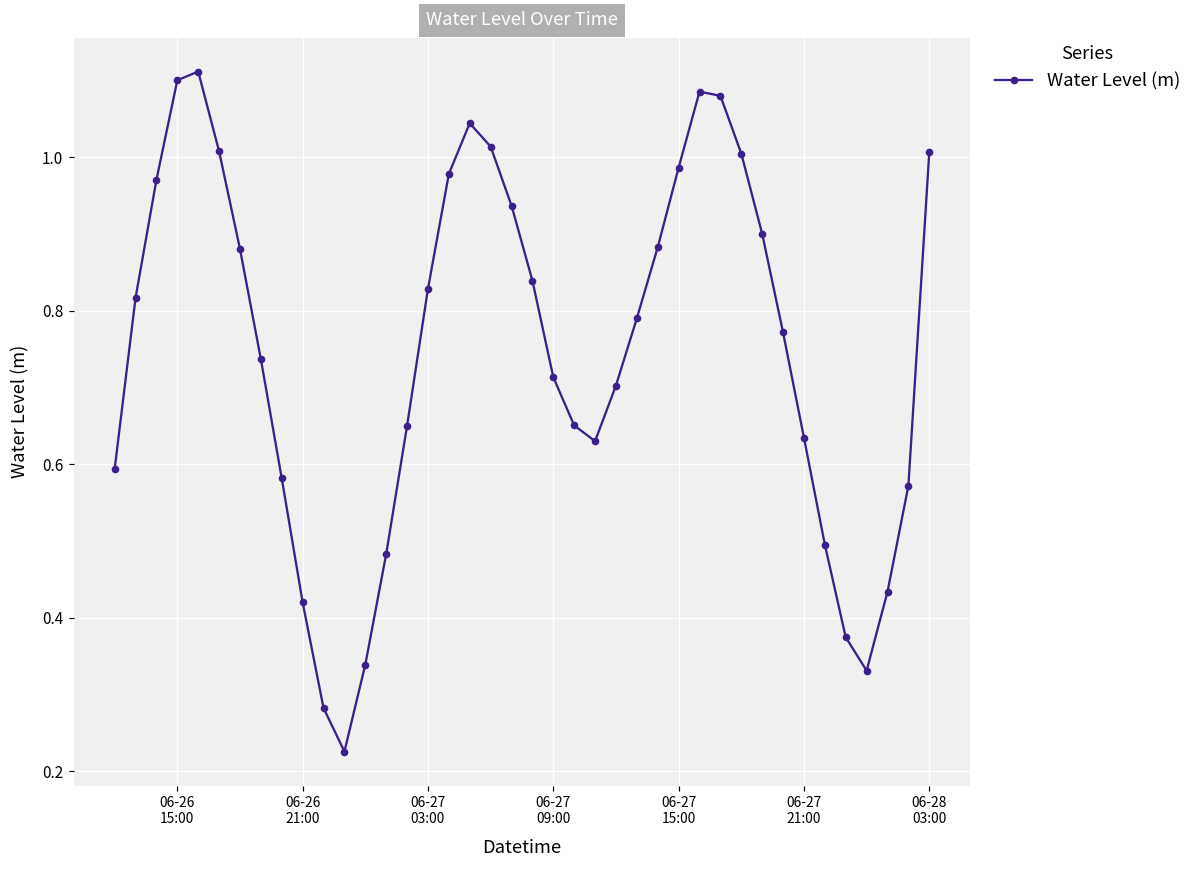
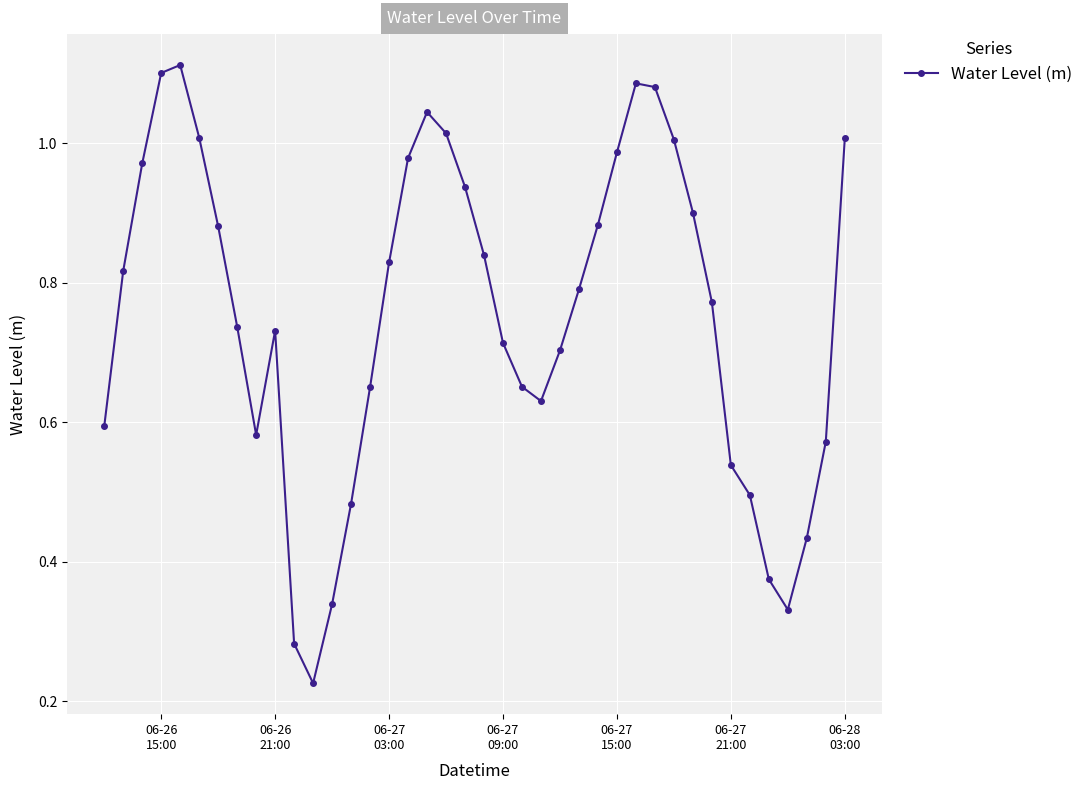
06-26 21:00: 0.42 -> 0.73
06-27 21:00: 0.63 -> 0.54
